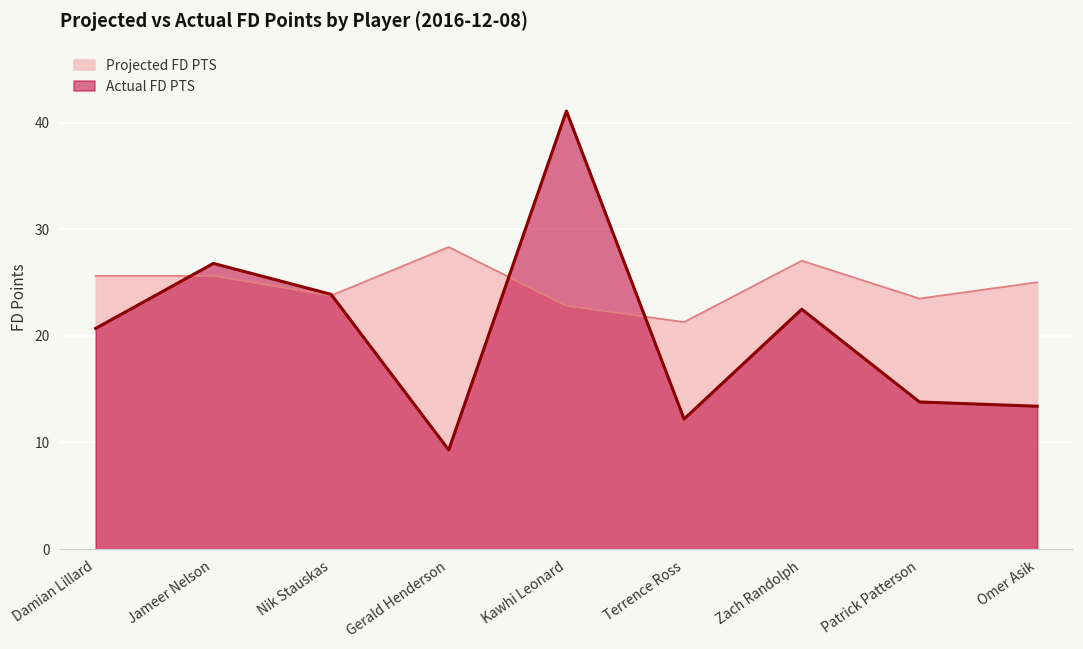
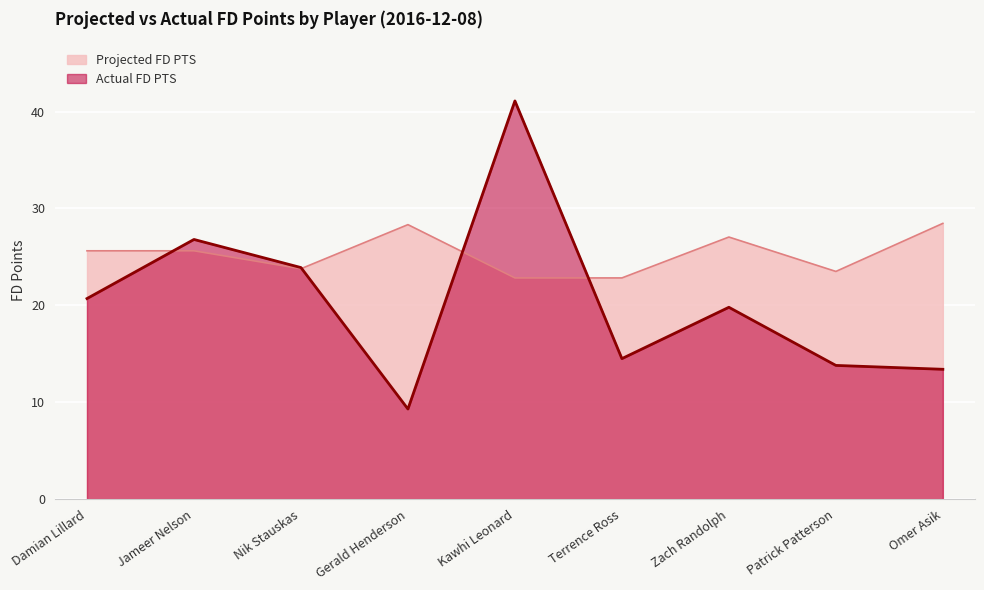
Projected FD PTS, Terrence Ross: 21 -> 23
Actual FD PTS, Terrence Ross: 12 -> 15
Actual FD PTS, Zach Randolph: 23 -> 20
Projected FD PTS, Omer Asik: 25 -> 28
